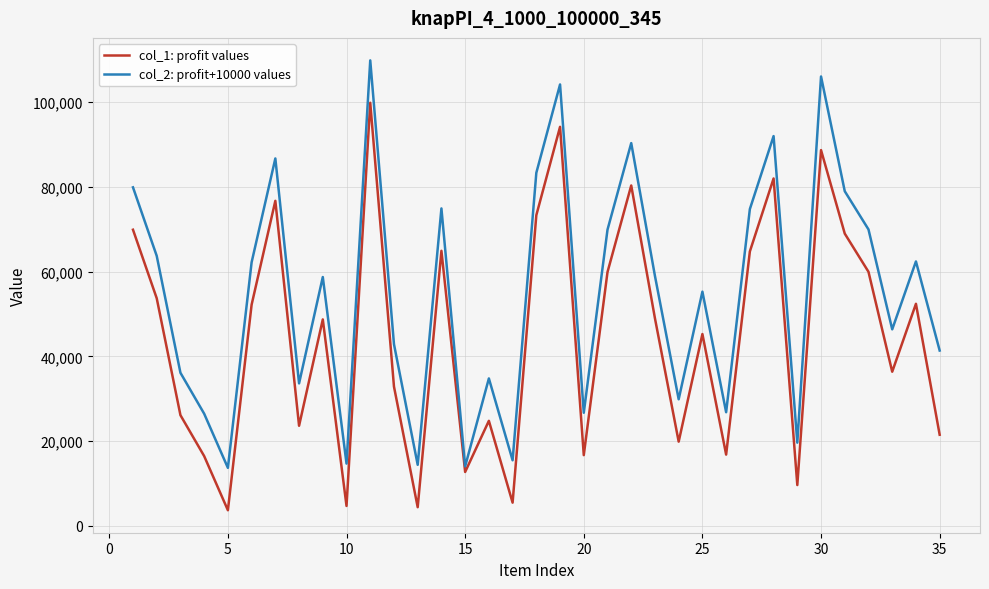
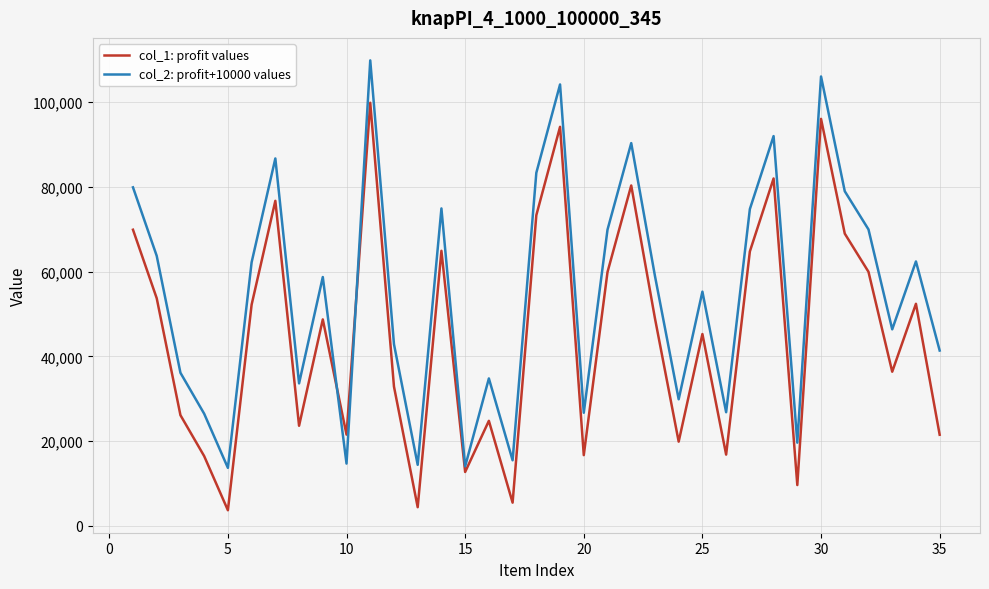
col_1: profit values, 10: 5,000 -> 22,000
col_1: profit values, 30: 89,000 -> 96,000
